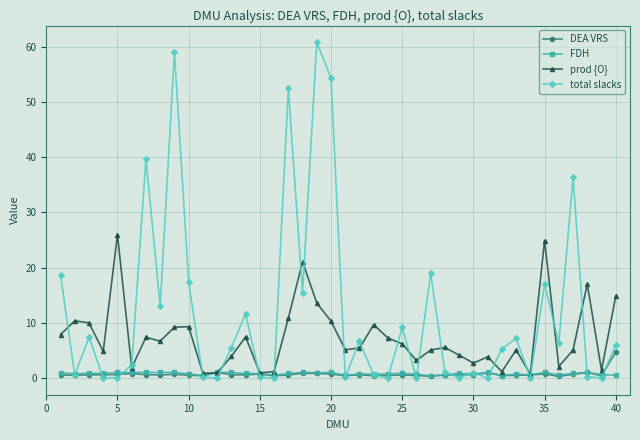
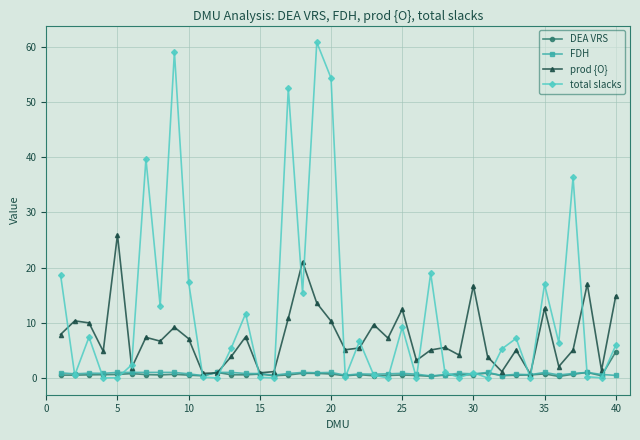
prod {O}, 10: 9 -> 7
prod {O}, 25: 6 -> 12
prod {O}, 30: 3 -> 17
prod {O}, 35: 25 -> 13
